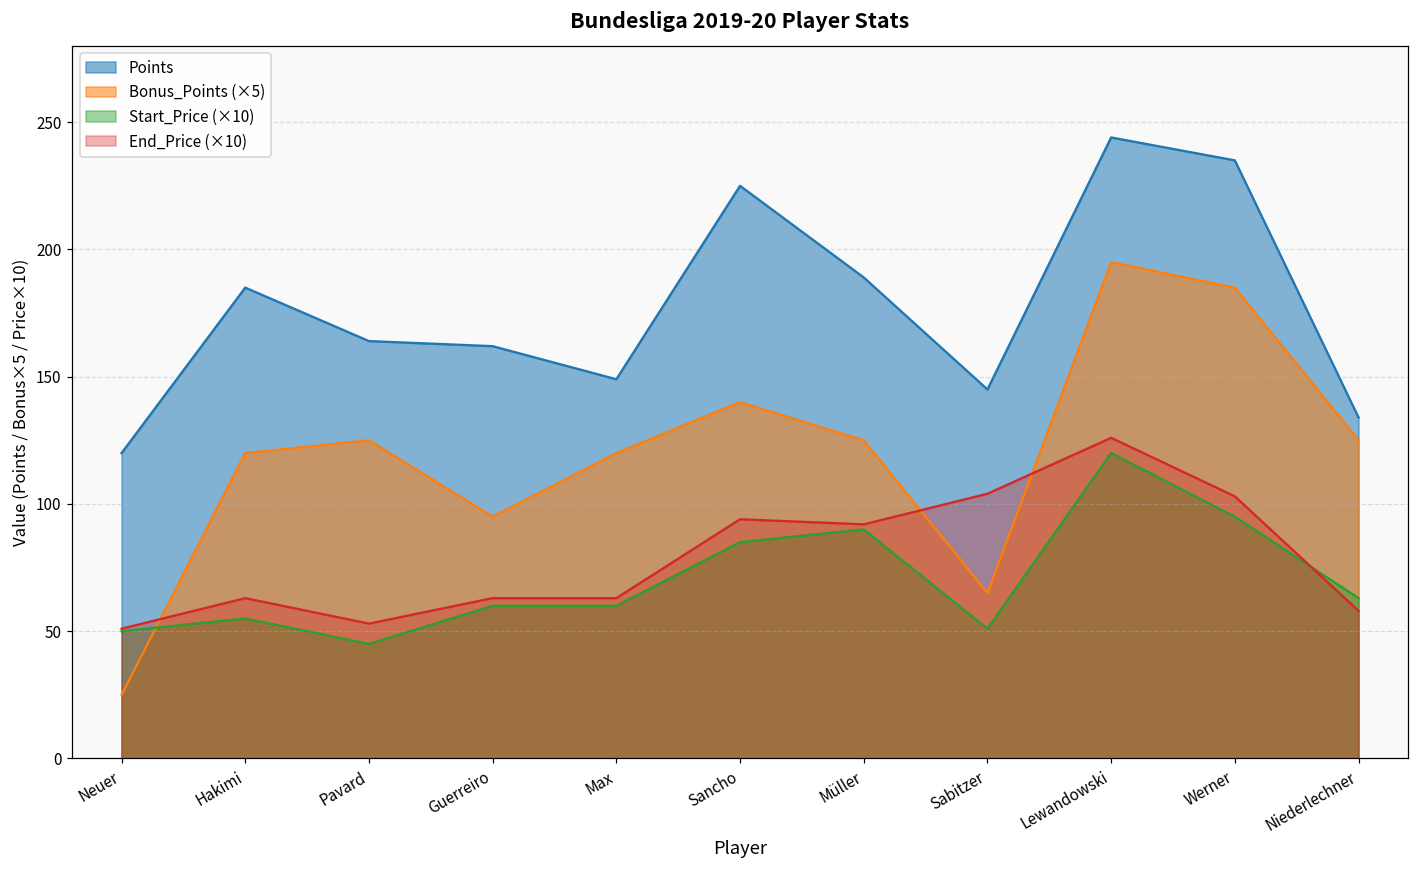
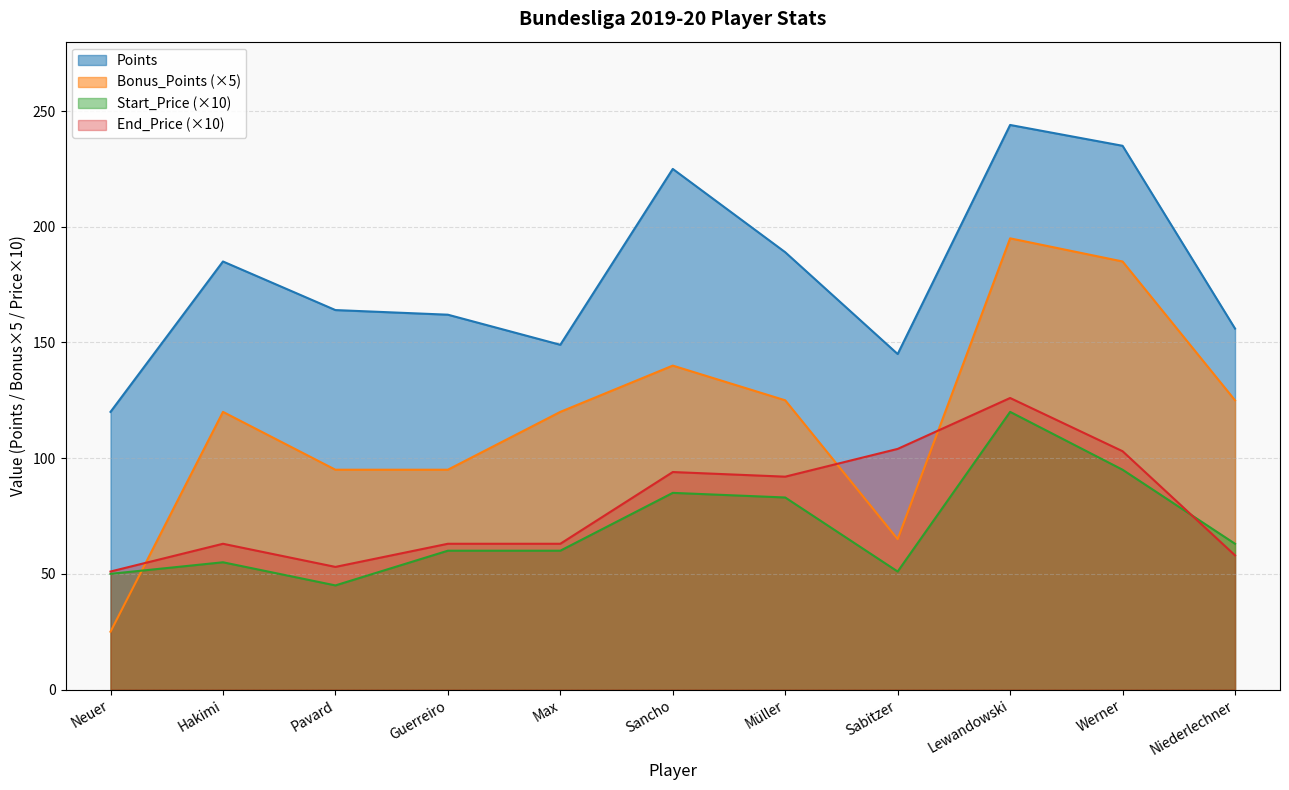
Bonus_Points (×5), Pavard: 125 -> 95
Start_Price (×10), Müller: 90 -> 83
Points, Niederlechner: 134 -> 156
